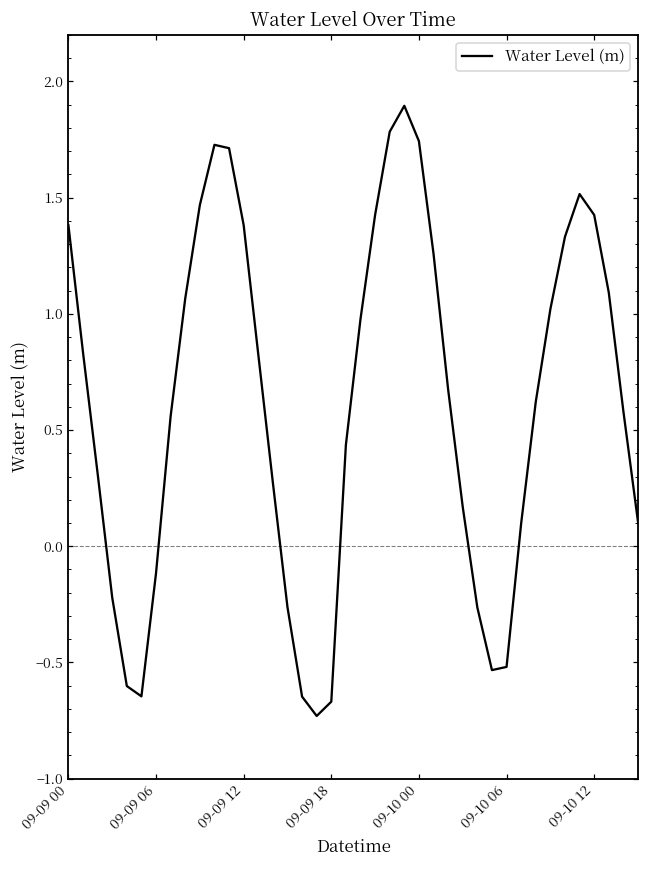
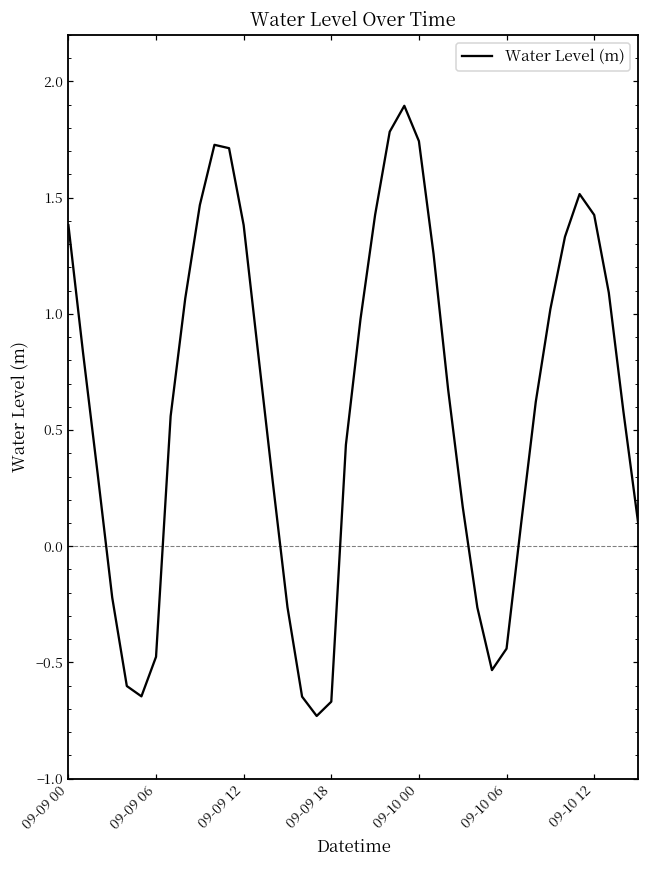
09-09 06: -0.12 -> -0.48
09-10 06: -0.52 -> -0.44
